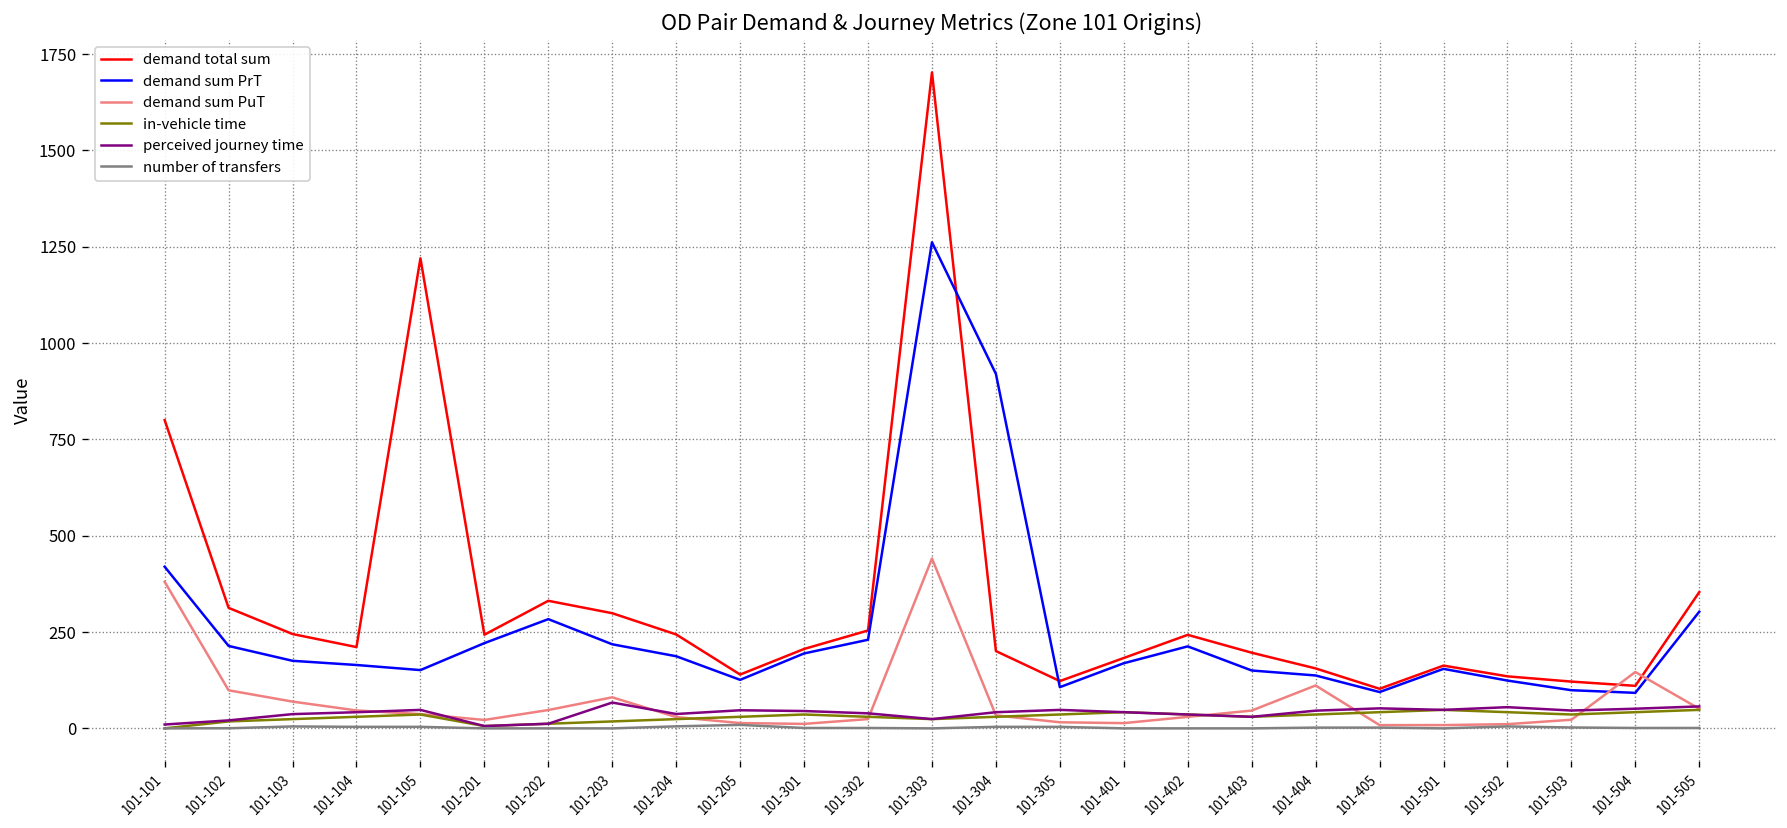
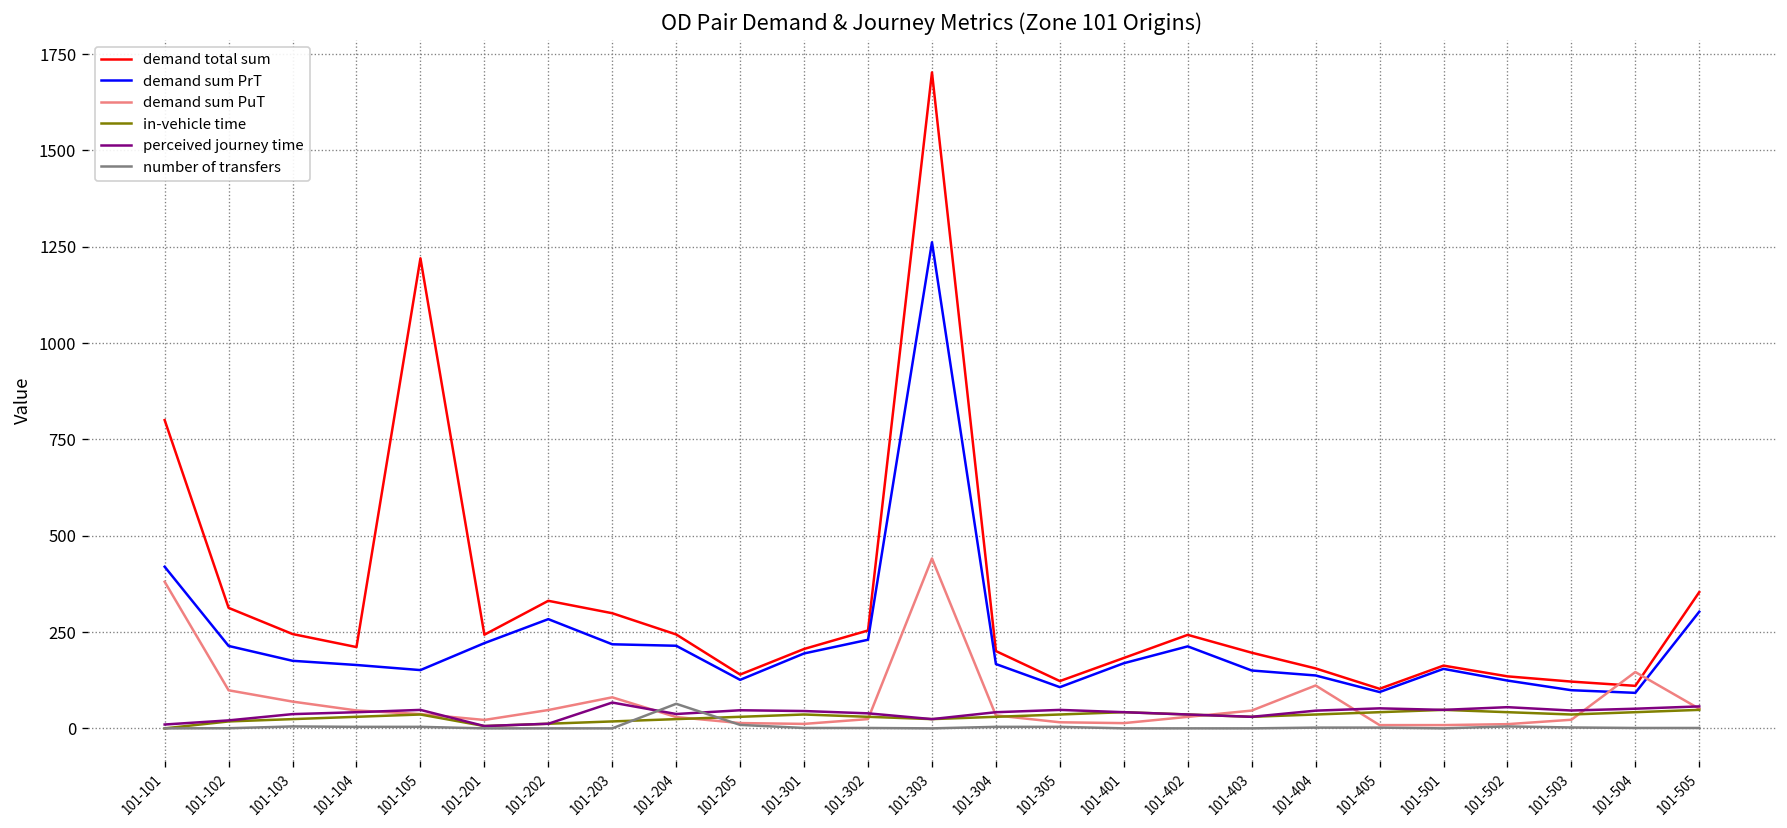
demand sum PrT, 101-204: 190 -> 210
number of transfers, 101-204: 10 -> 60
demand sum PrT, 101-304: 920 -> 170
